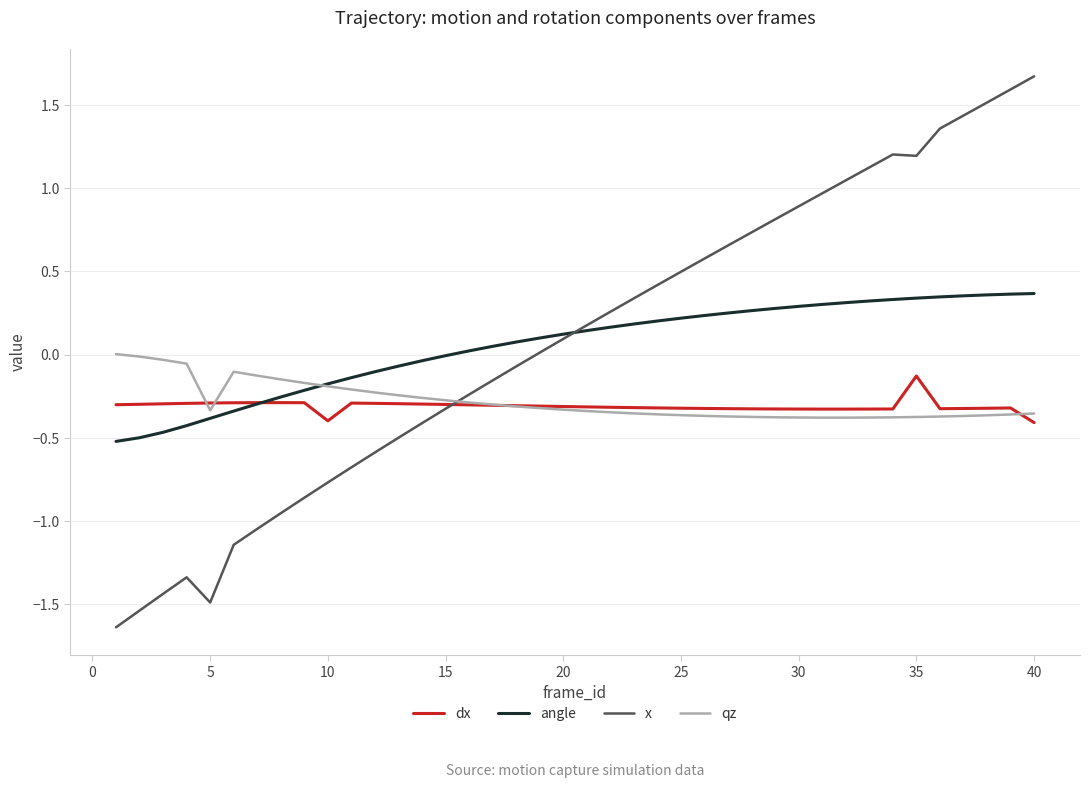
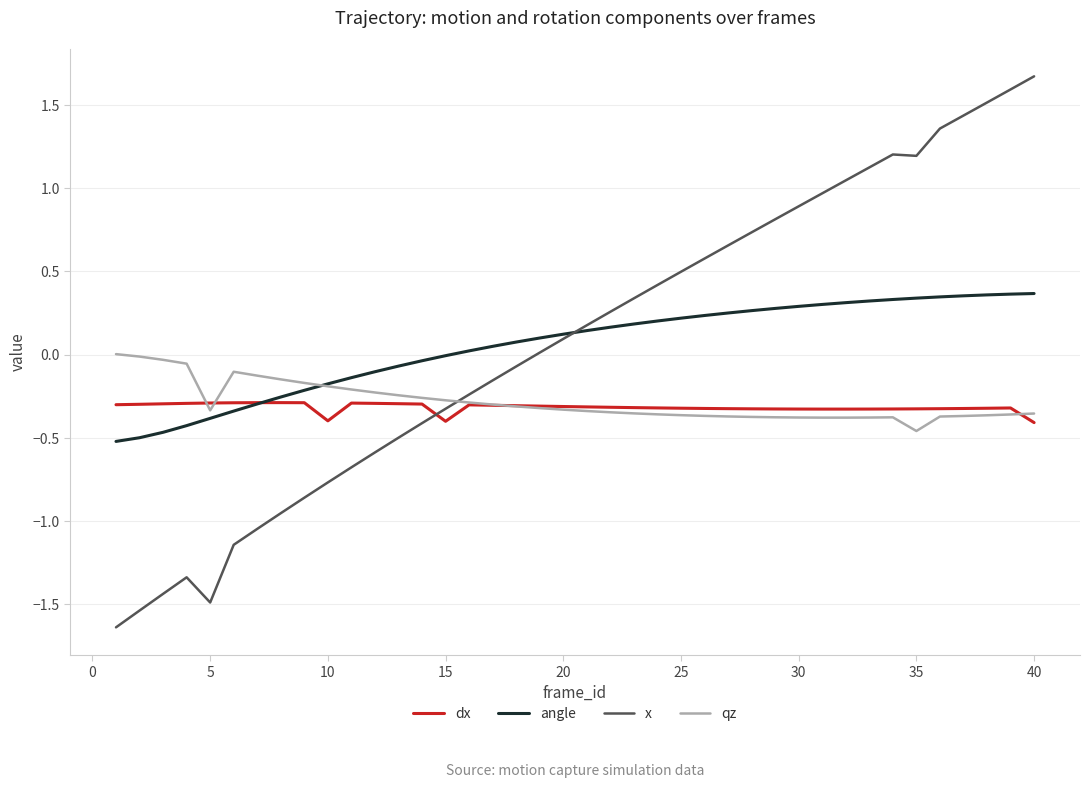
dx, 15: -0.30 -> -0.40
dx, 35: -0.13 -> -0.33
qz, 35: -0.37 -> -0.46
